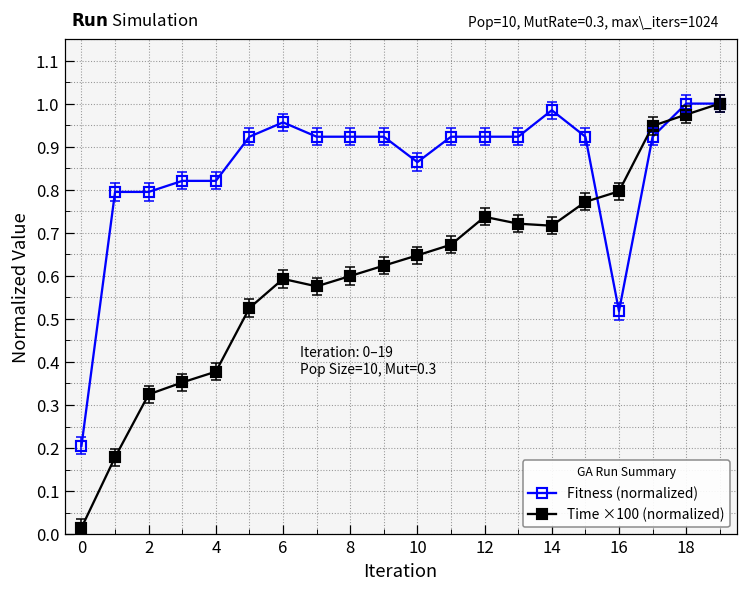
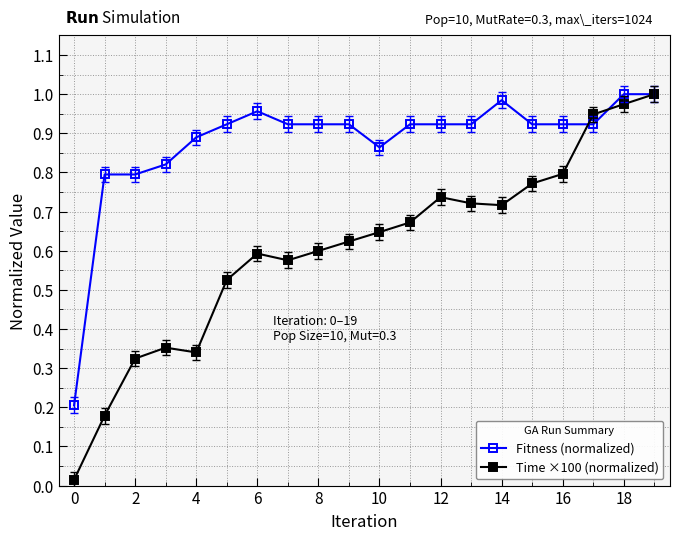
Fitness (normalized), 4: 0.82 -> 0.89
Time ×100 (normalized), 4: 0.38 -> 0.34
Fitness (normalized), 16: 0.52 -> 0.92
